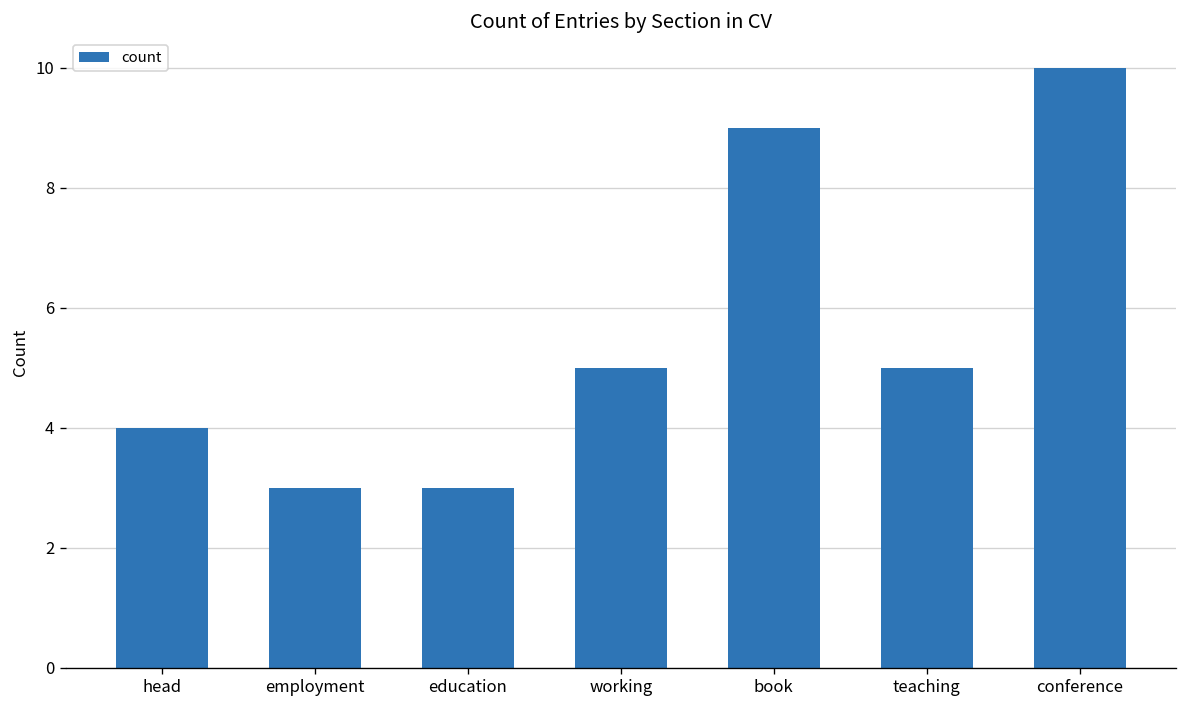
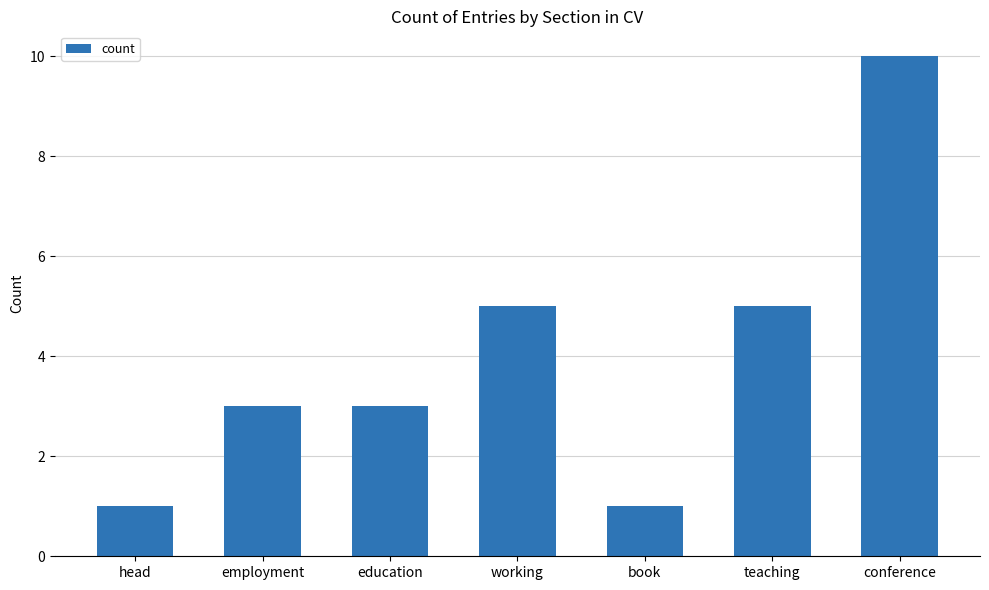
head: 4 -> 1
book: 9 -> 1
